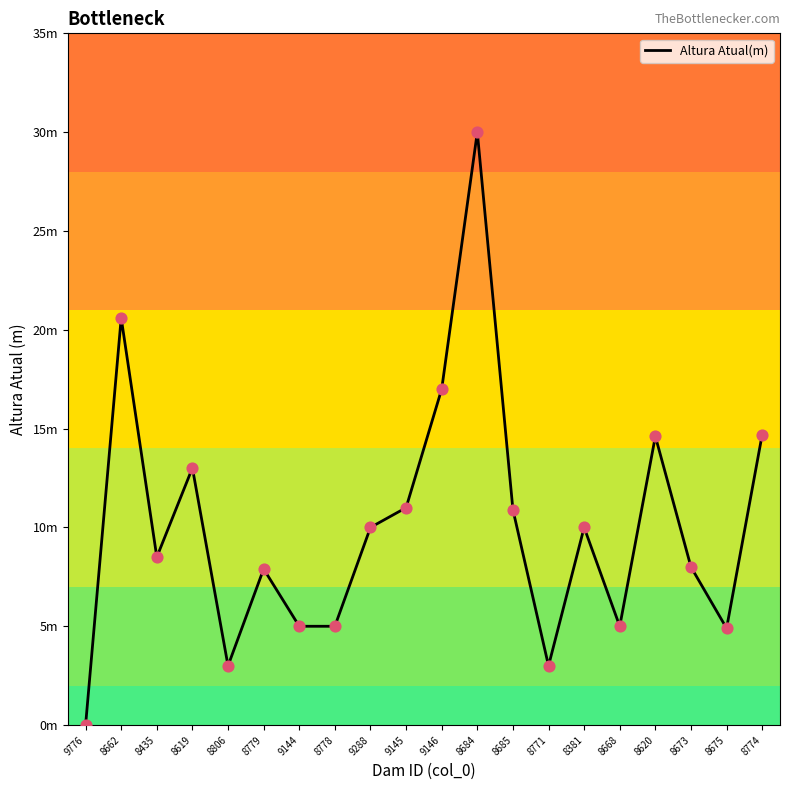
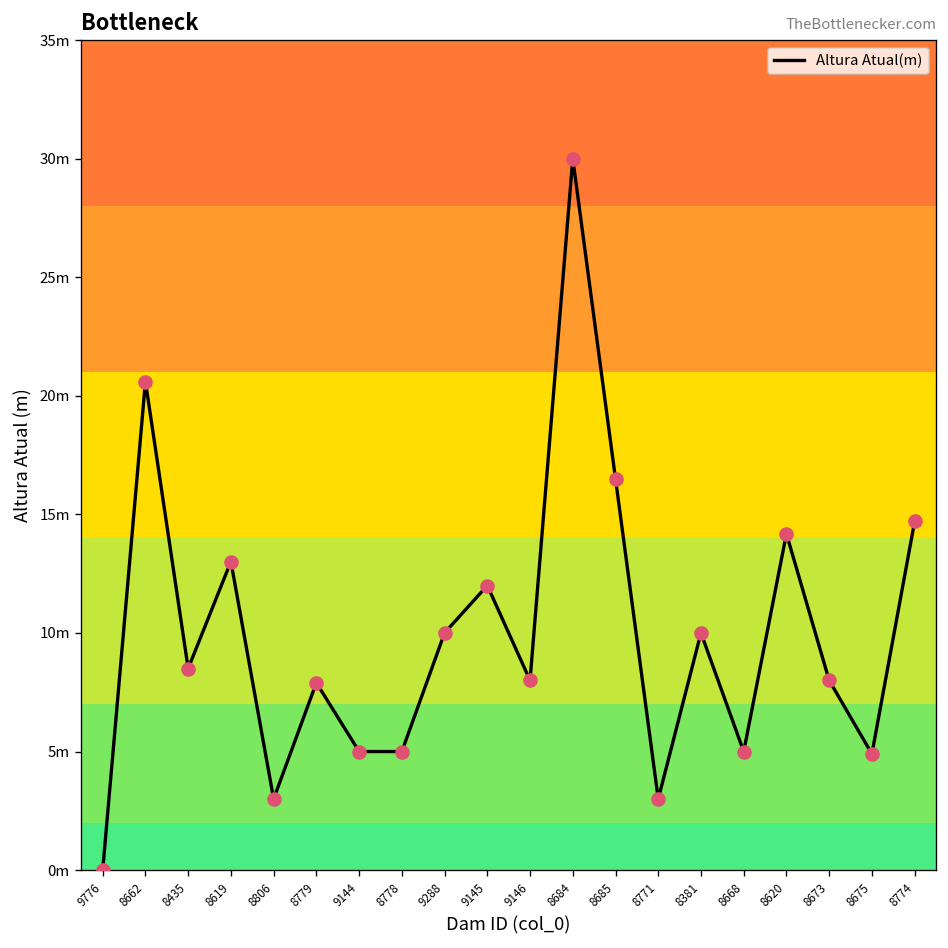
9145: 11m -> 12m
9146: 17m -> 8m
8685: 10.9m -> 16.5m
8620: 14.6m -> 14.2m
